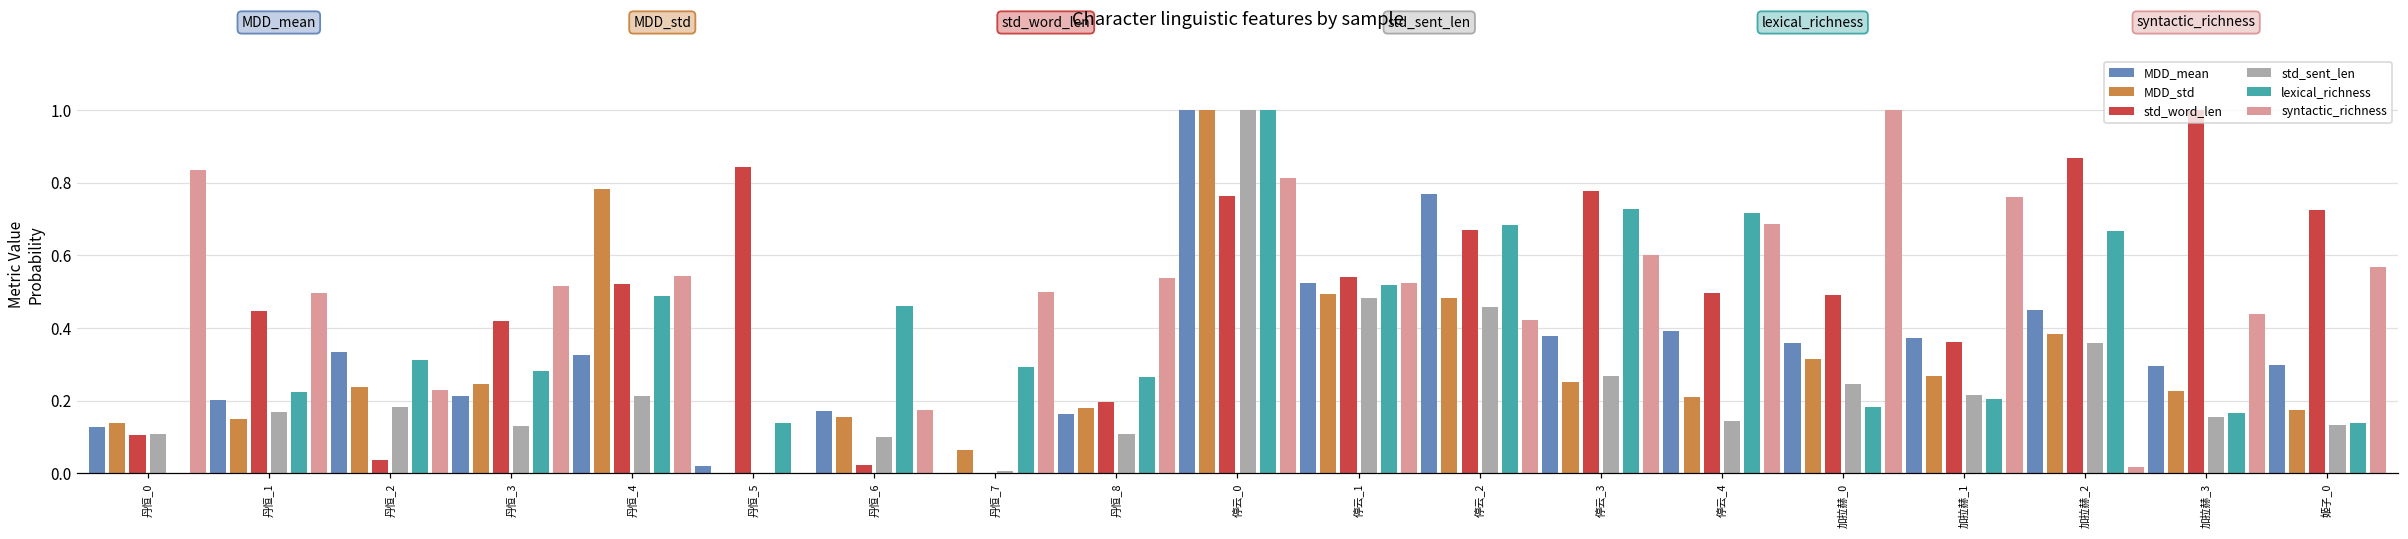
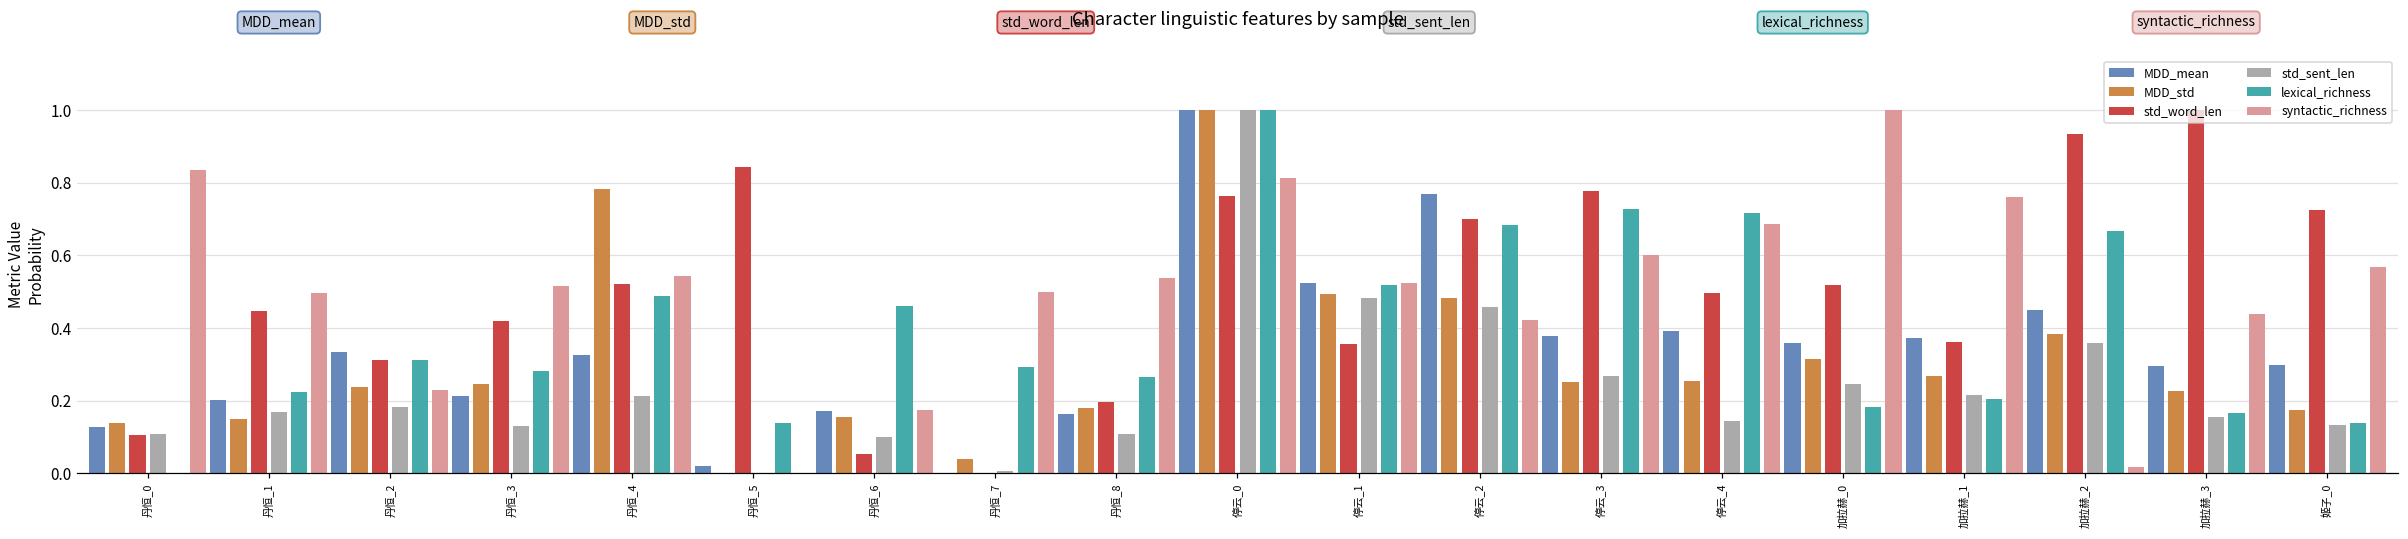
std_word_len, 丹恒_2: 0.04 -> 0.31
std_word_len, 丹恒_6: 0.02 -> 0.05
MDD_std, 丹恒_7: 0.06 -> 0.04
std_word_len, 停云_1: 0.54 -> 0.36
std_word_len, 停云_2: 0.67 -> 0.70
MDD_std, 停云_4: 0.21 -> 0.26
std_word_len, 加拉赫_0: 0.49 -> 0.52
std_word_len, 加拉赫_2: 0.87 -> 0.94
